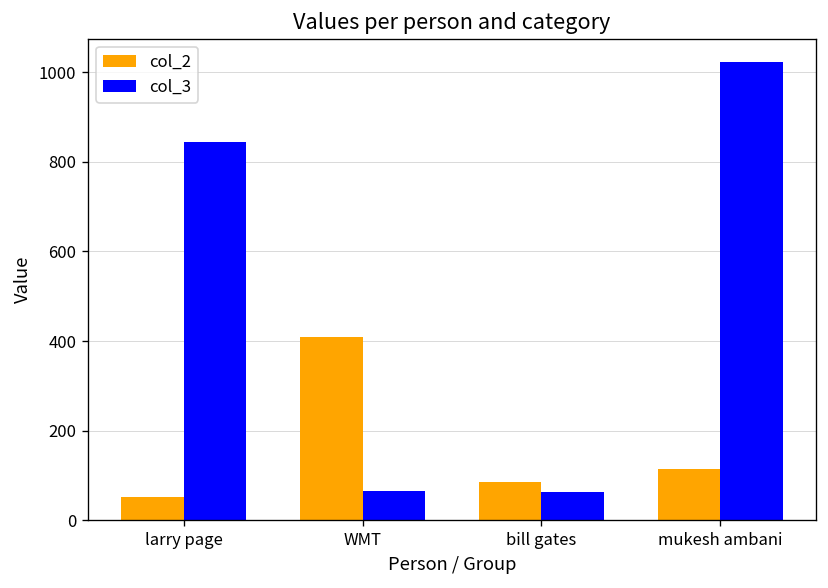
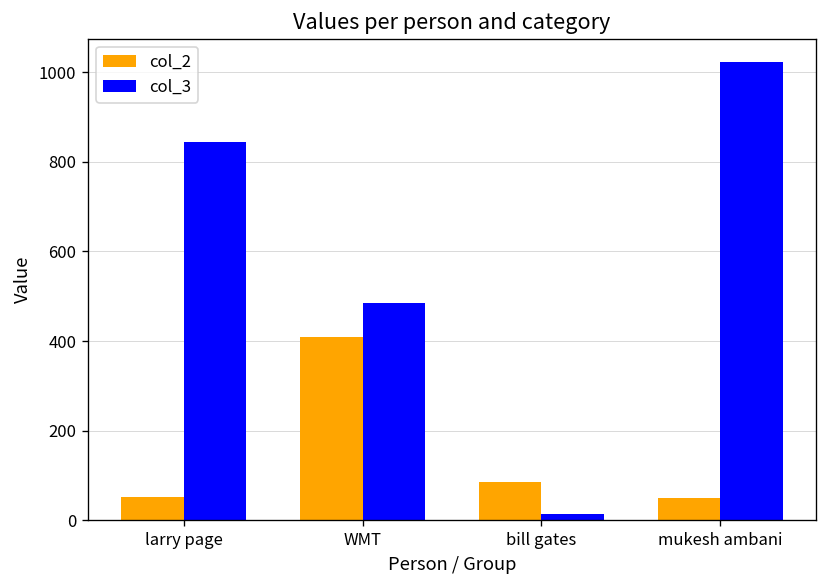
col_3, WMT: 70 -> 480
col_3, bill gates: 60 -> 20
col_2, mukesh ambani: 110 -> 50
